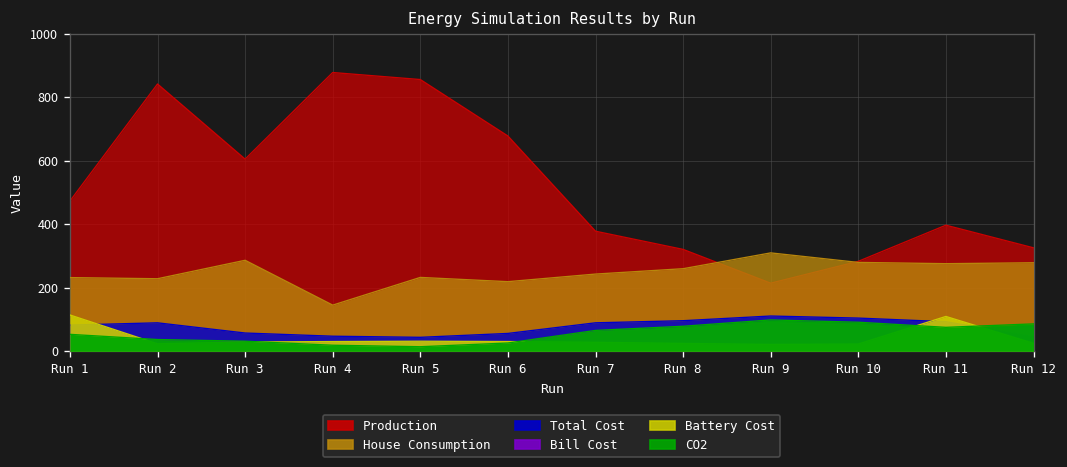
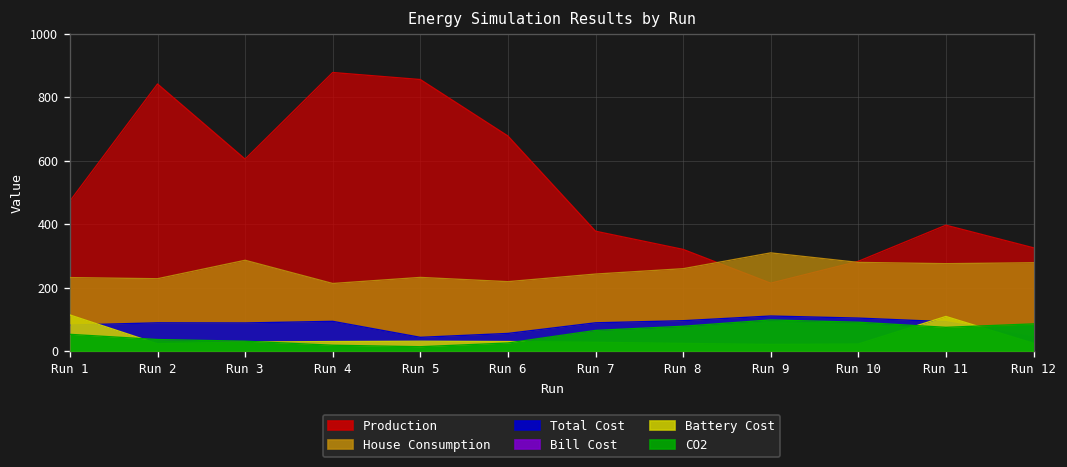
Total Cost, Run 3: 60 -> 90
House Consumption, Run 4: 150 -> 210
Total Cost, Run 4: 50 -> 90
